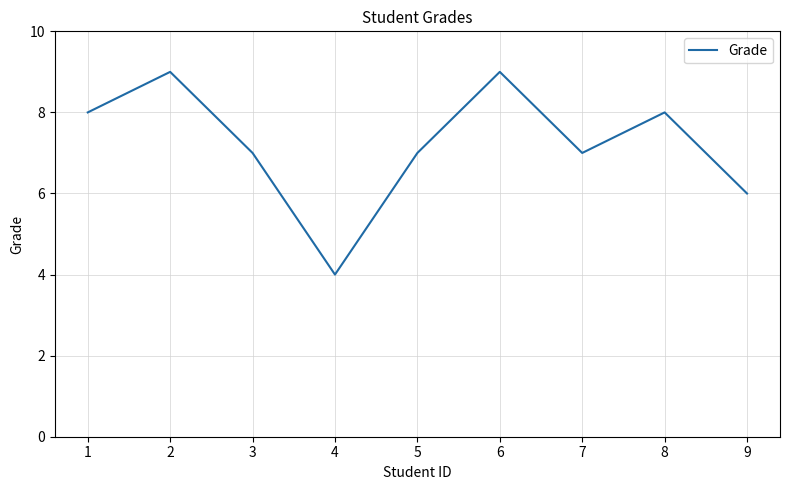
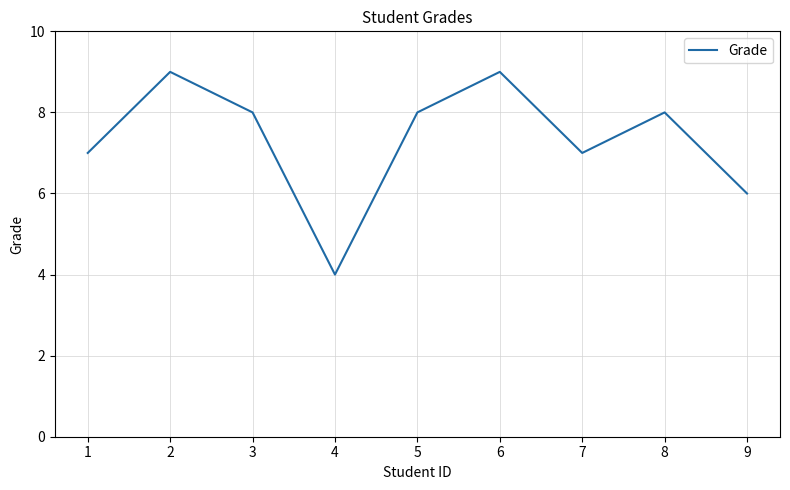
1: 8 -> 7
3: 7 -> 8
5: 7 -> 8
